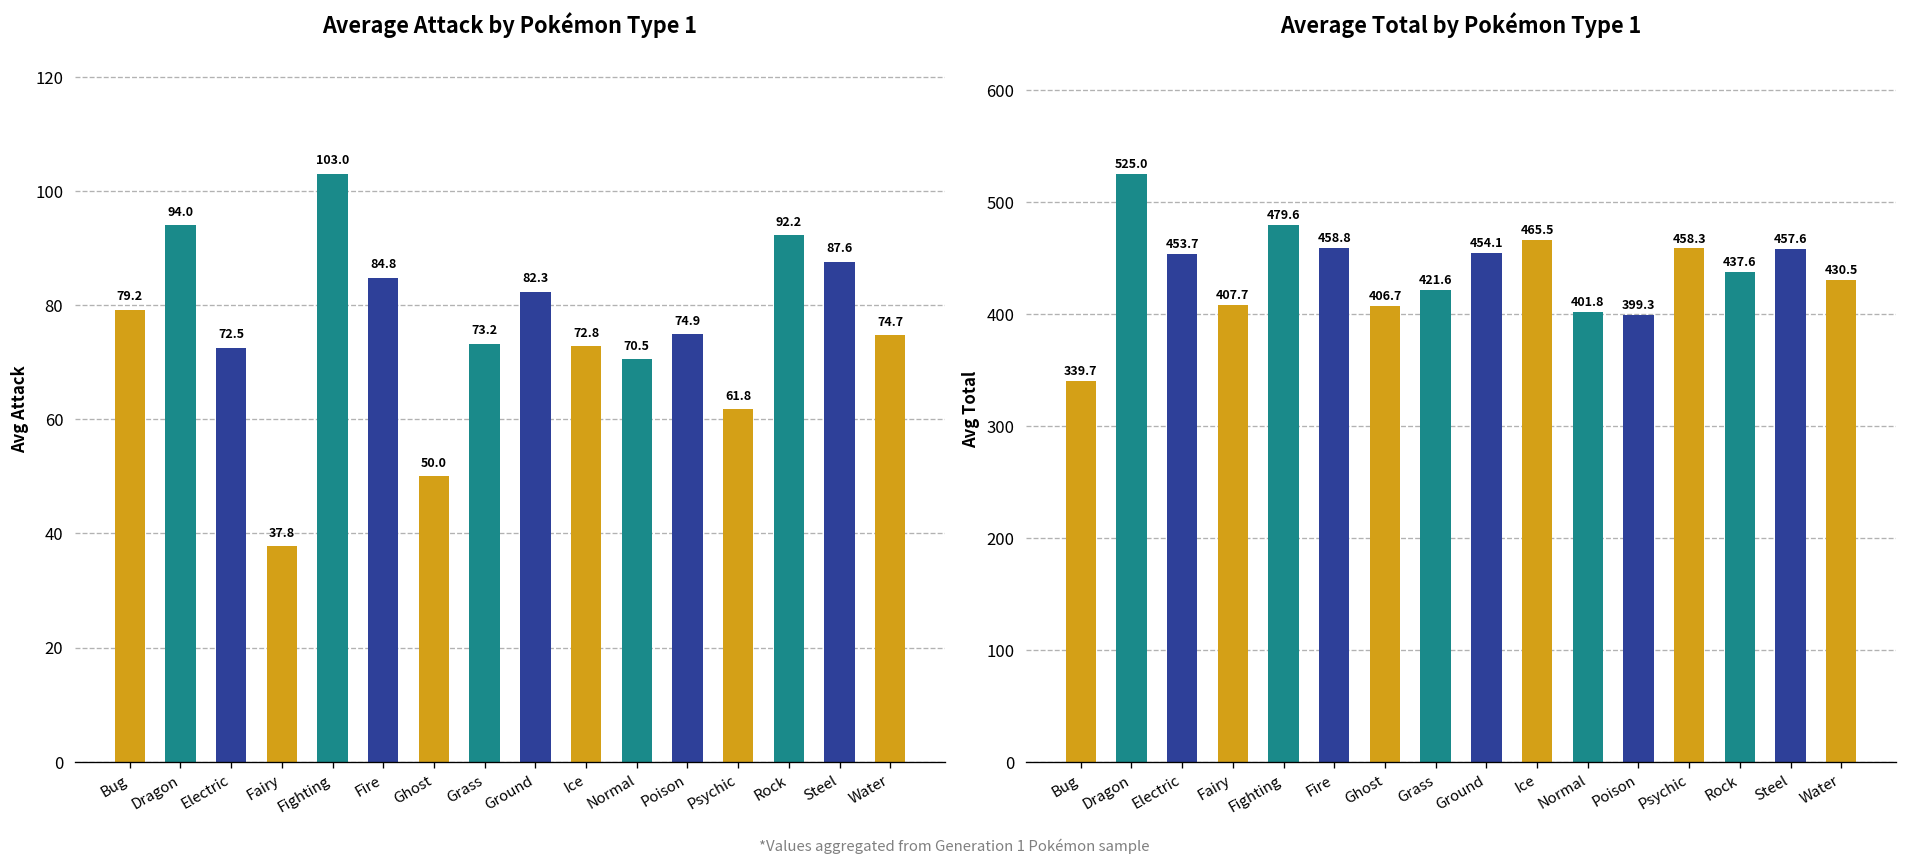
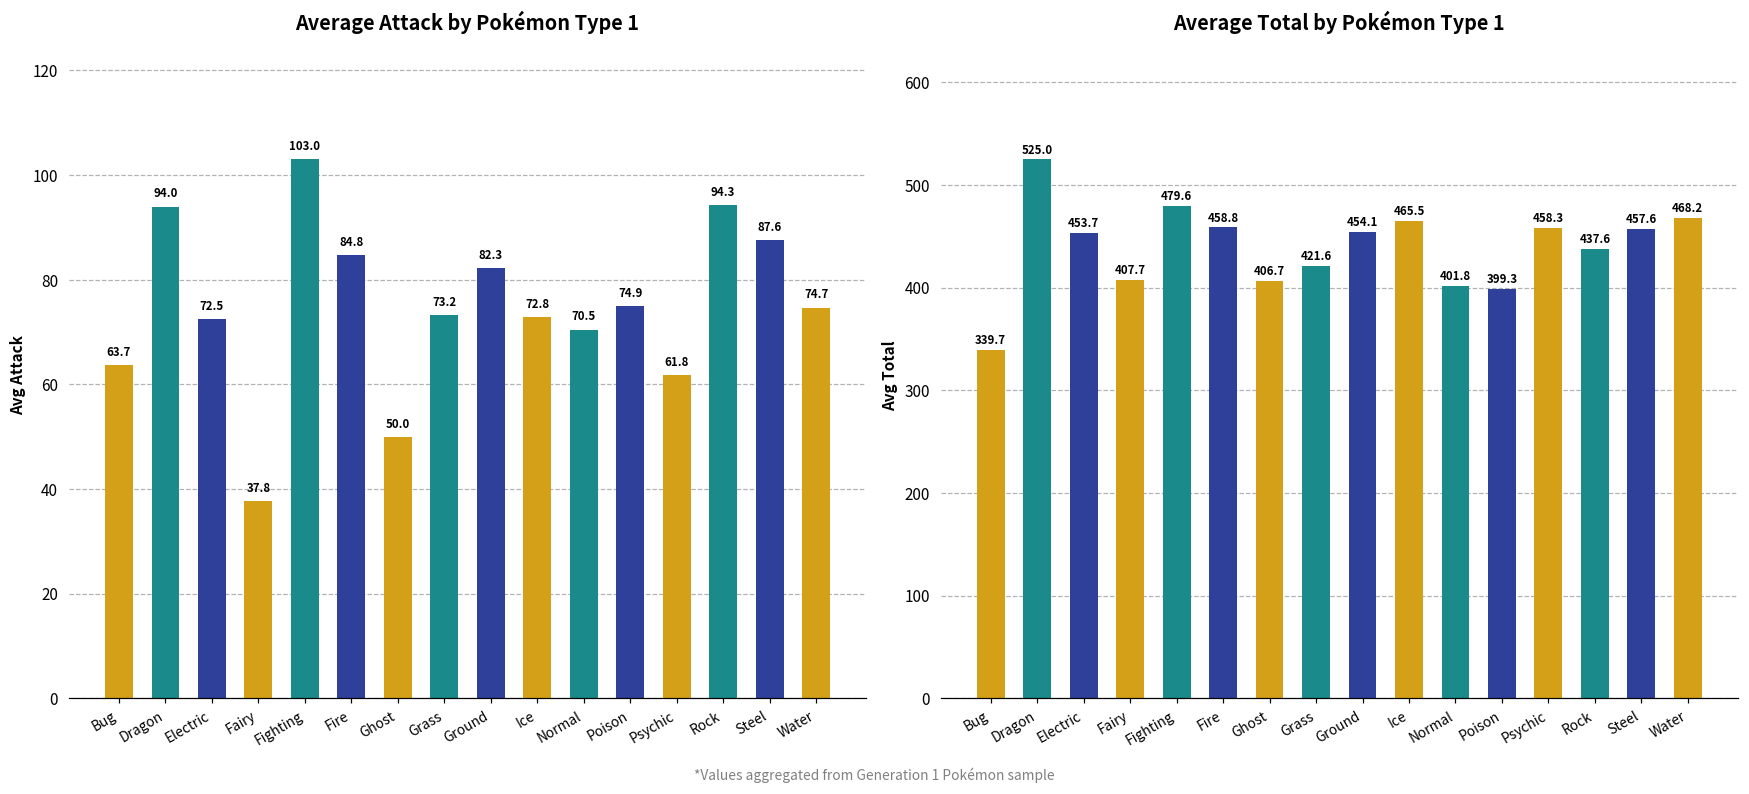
Average Attack by Pokémon Type 1, Bug: 79.2 -> 63.7
Average Attack by Pokémon Type 1, Rock: 92.2 -> 94.3
Average Total by Pokémon Type 1, Water: 430.5 -> 468.2
